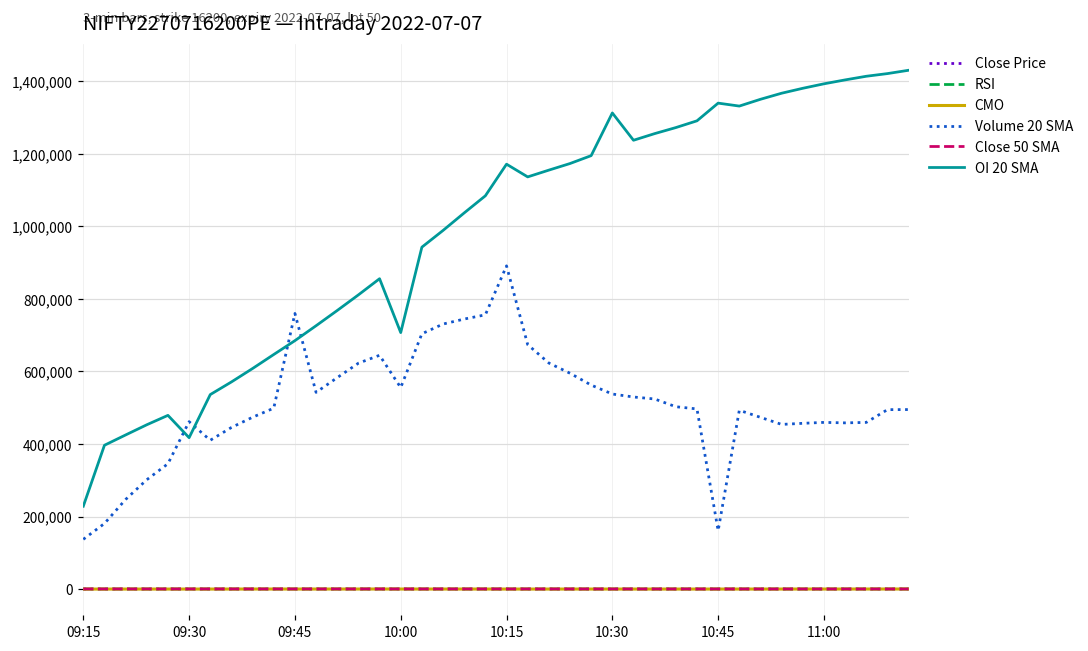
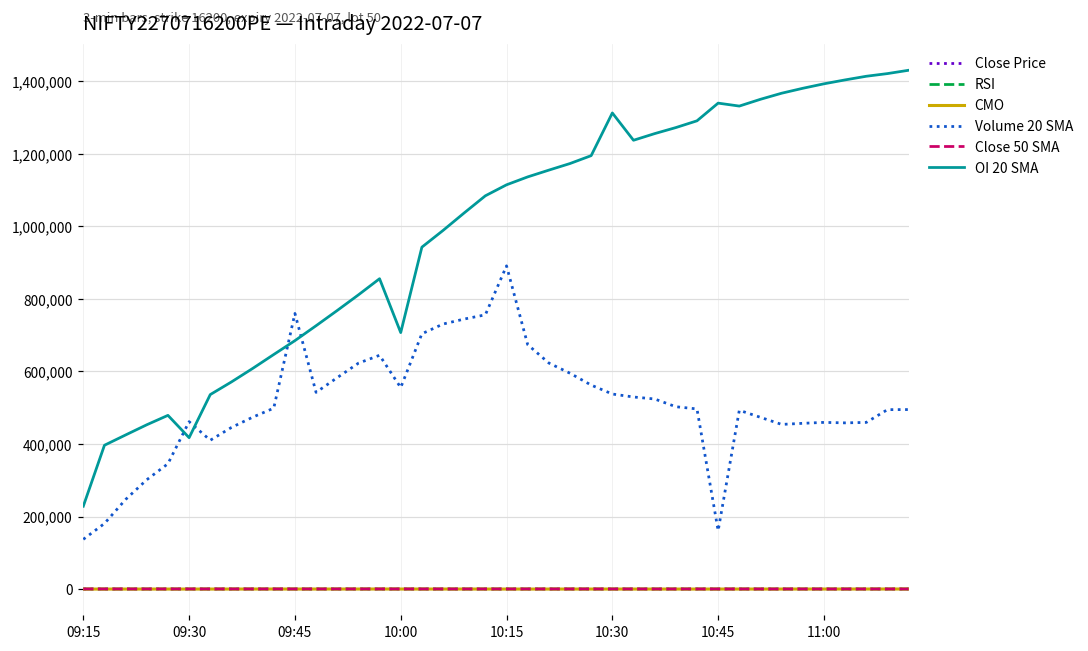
OI 20 SMA, 10:15: 1,170,000 -> 1,110,000
